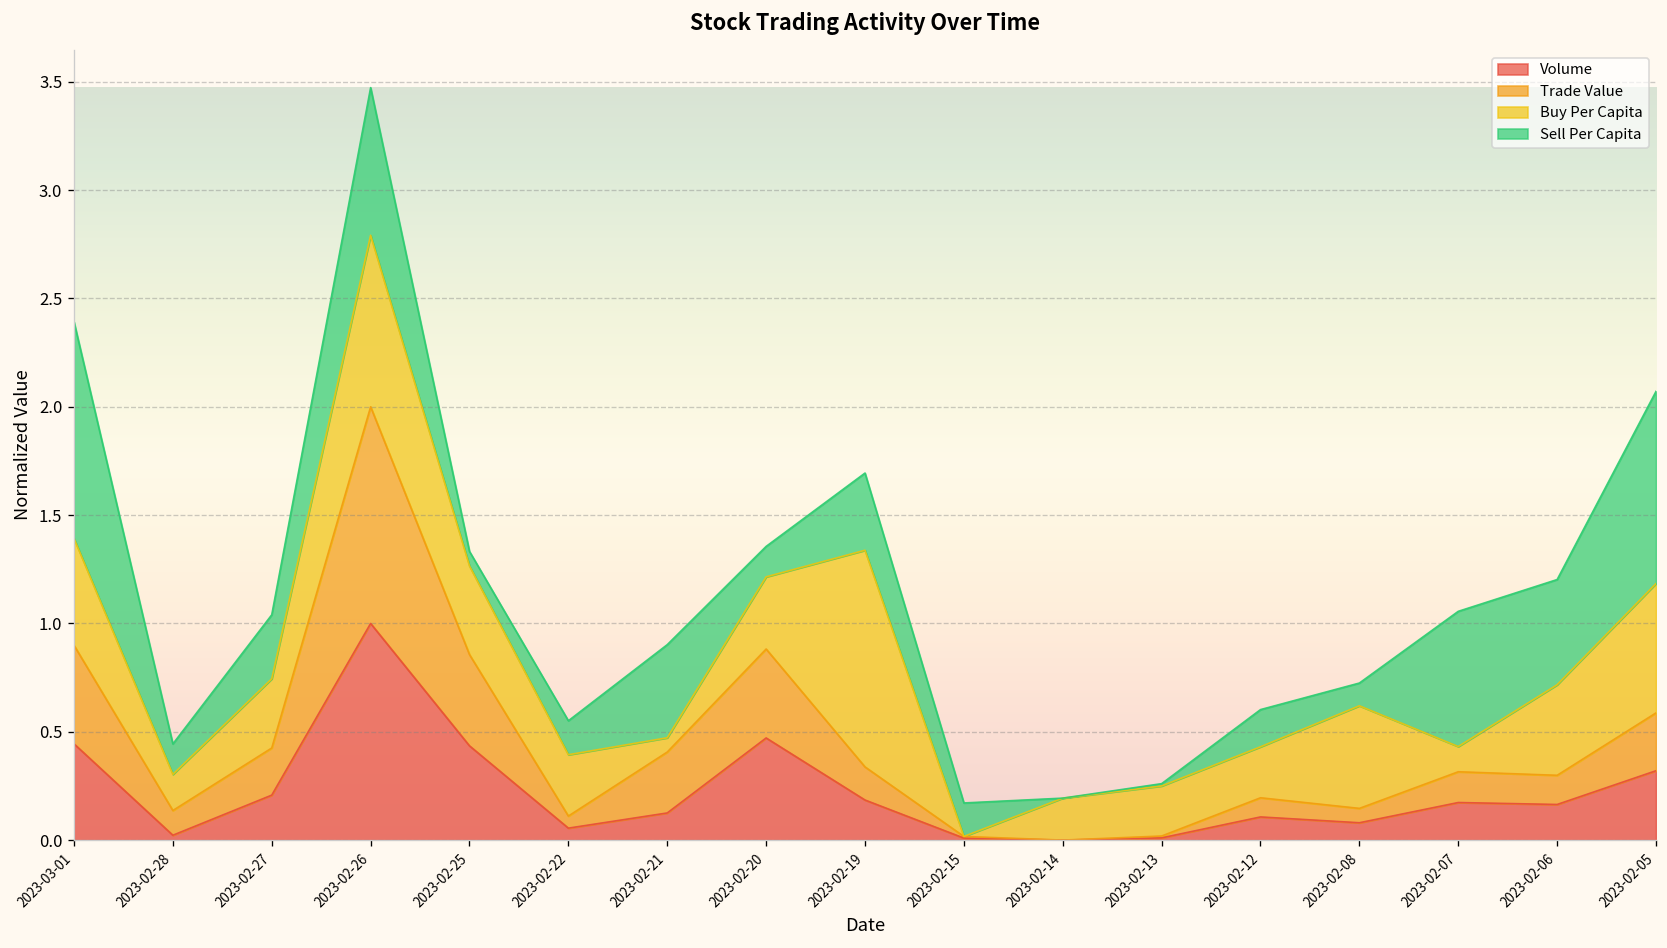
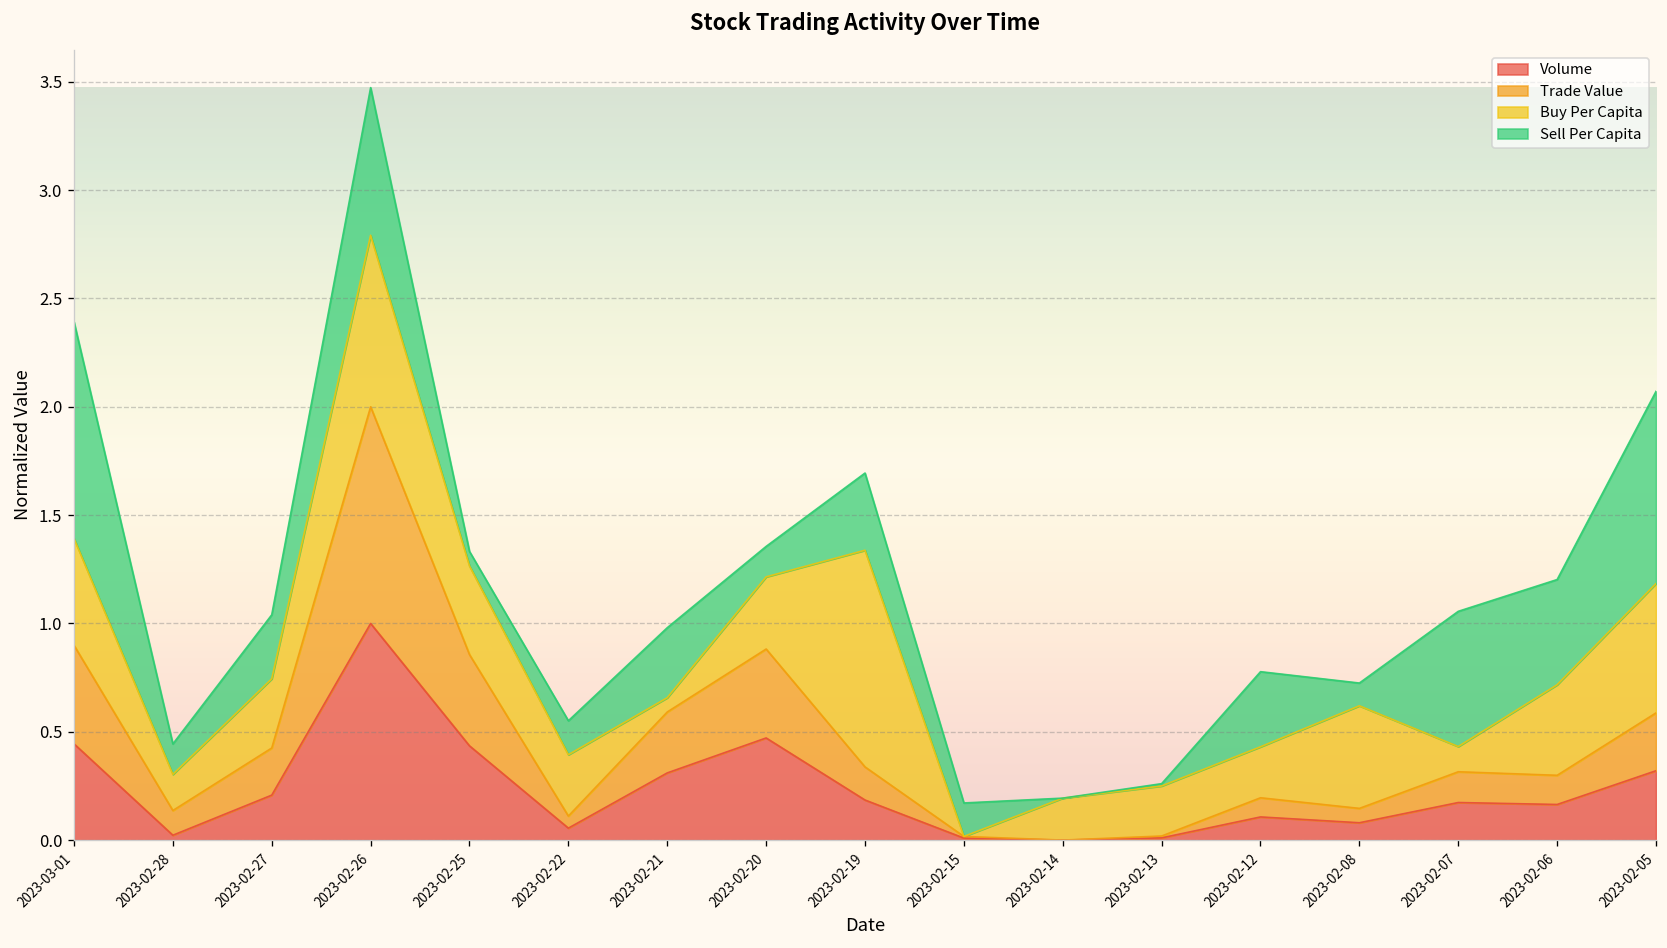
Volume, 2023-02-21: 0.13 -> 0.31
Sell Per Capita, 2023-02-21: 0.43 -> 0.32
Sell Per Capita, 2023-02-12: 0.17 -> 0.35
